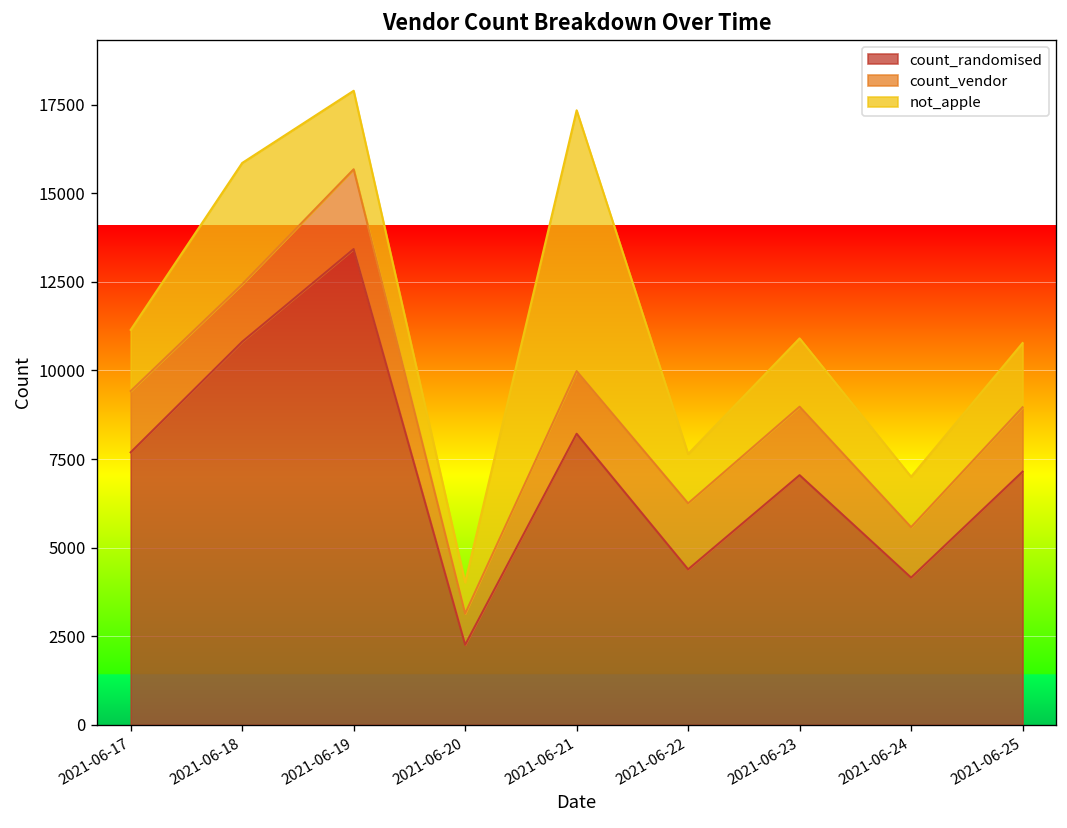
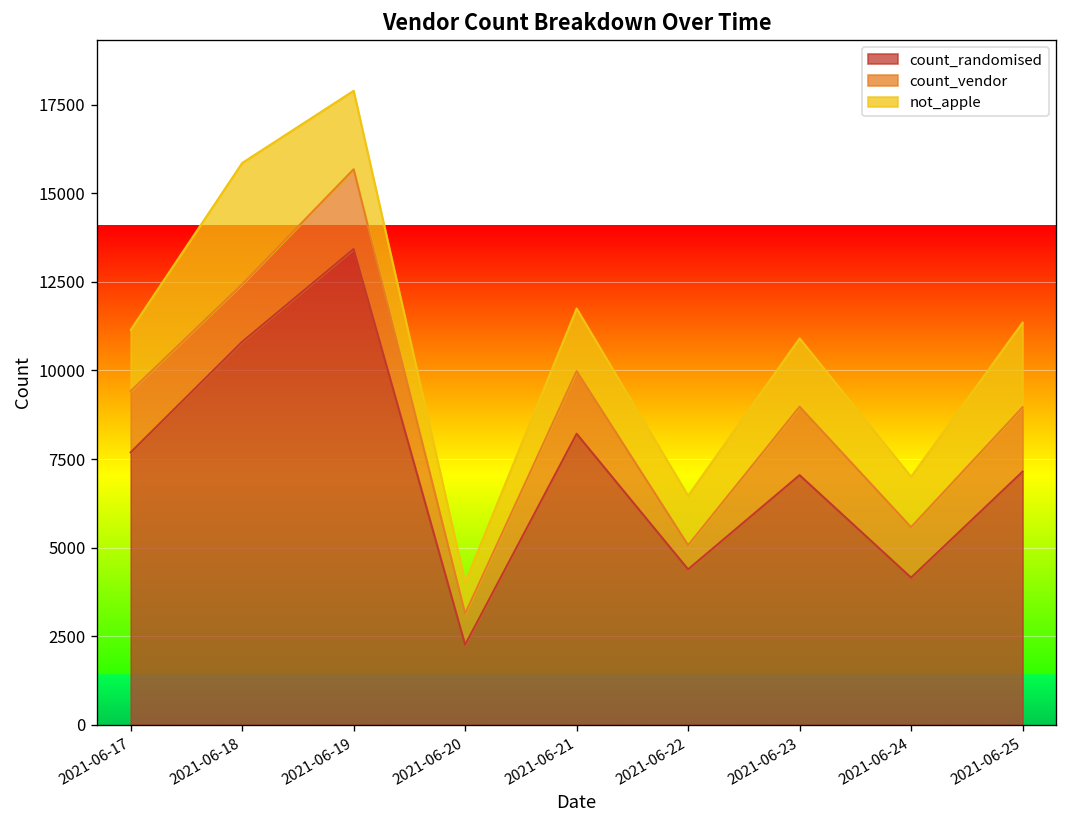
not_apple, 2021-06-21: 7400 -> 1800
count_vendor, 2021-06-22: 1900 -> 700
not_apple, 2021-06-25: 1800 -> 2400
